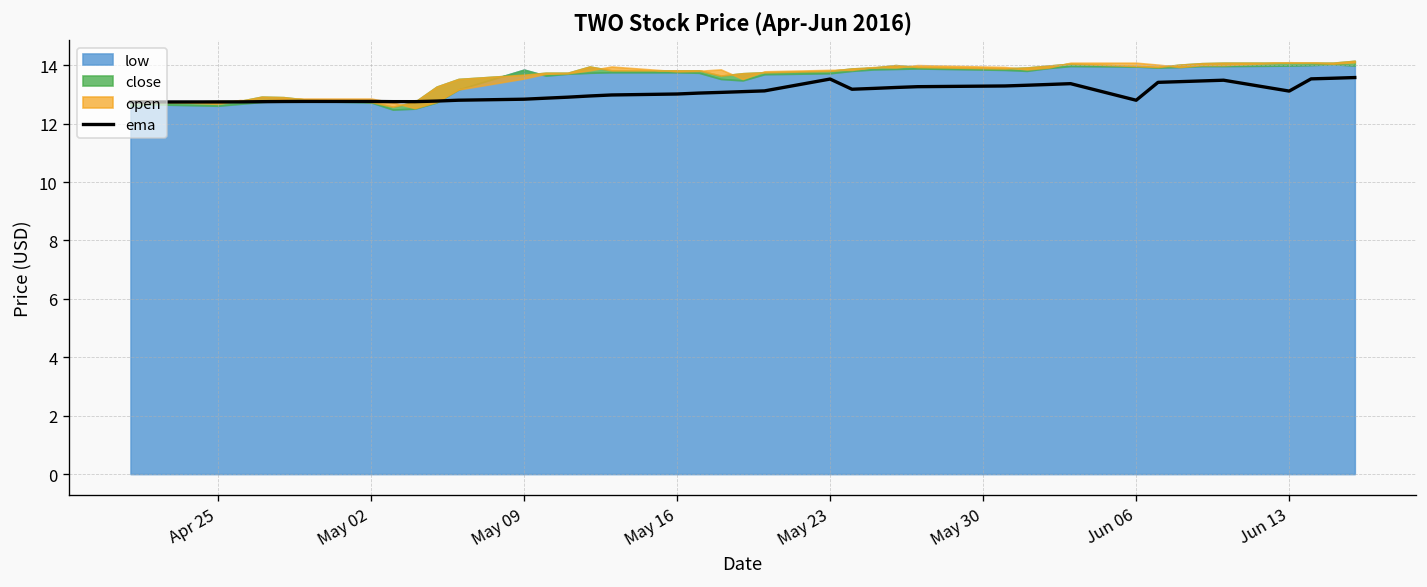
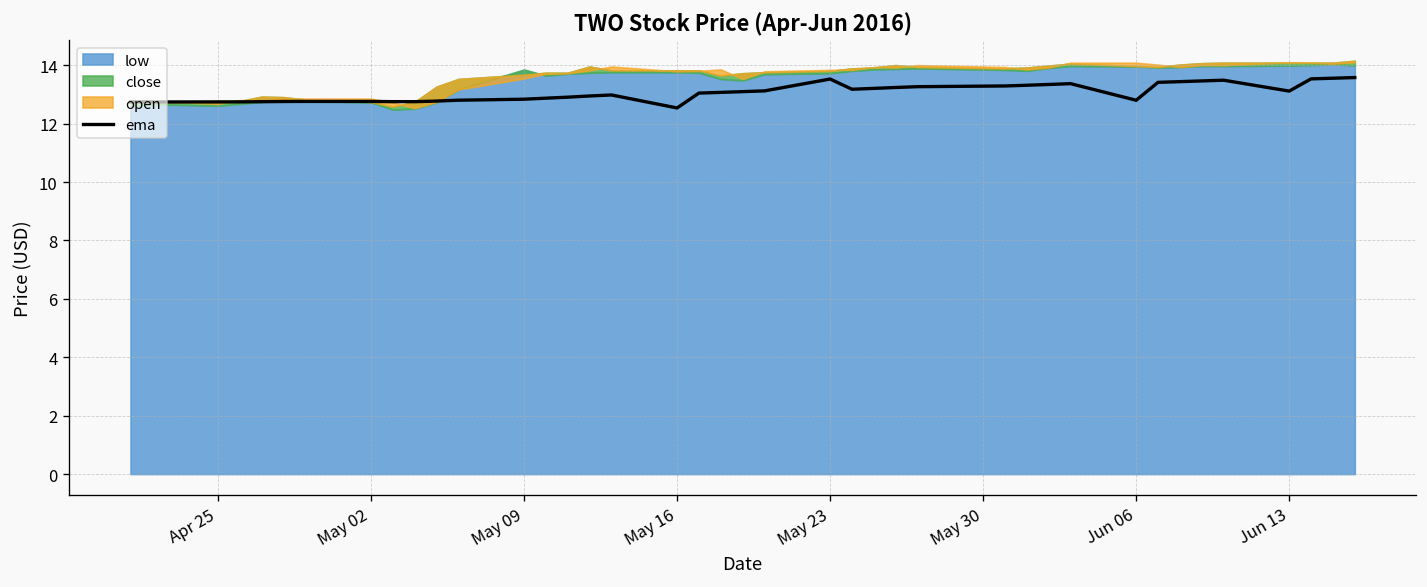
ema, May 16: 13.0 -> 12.5
